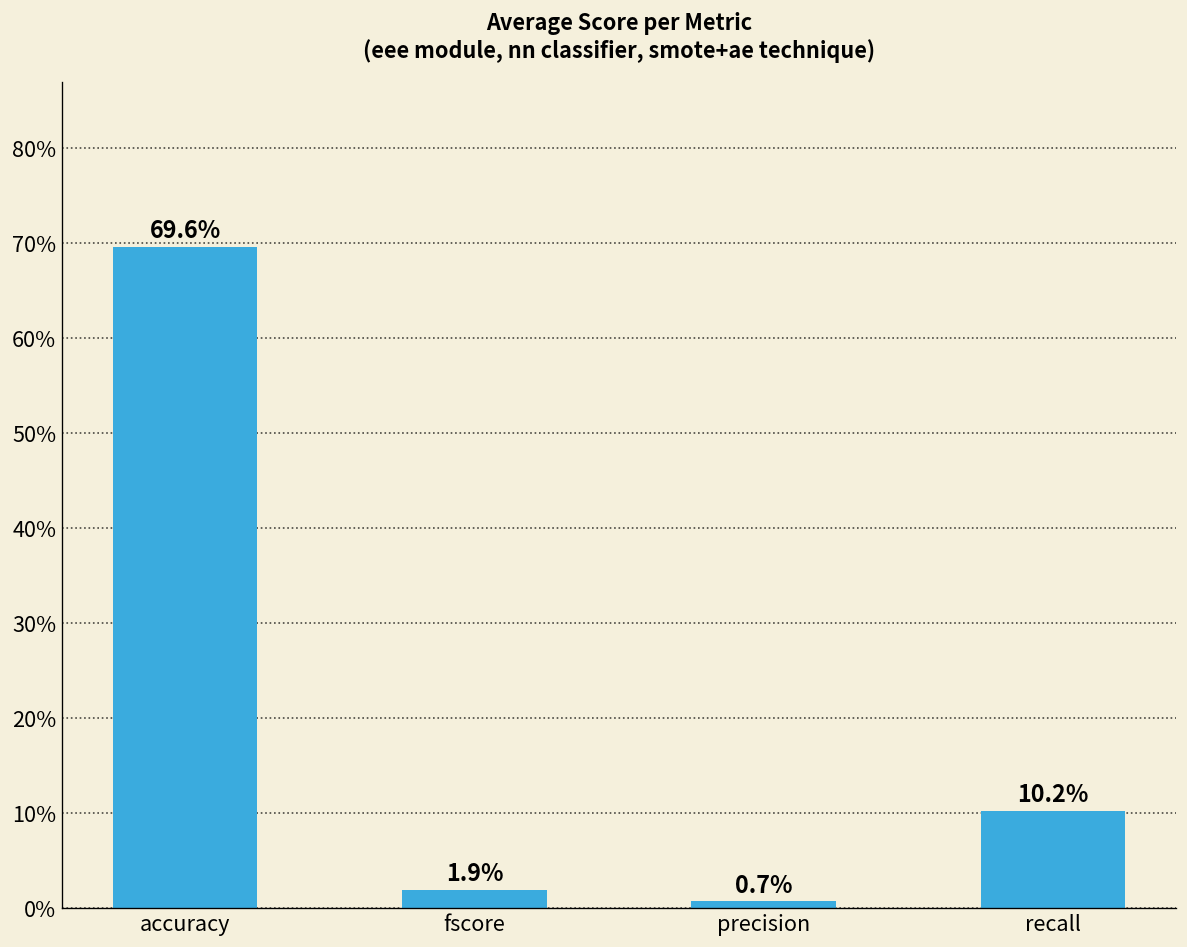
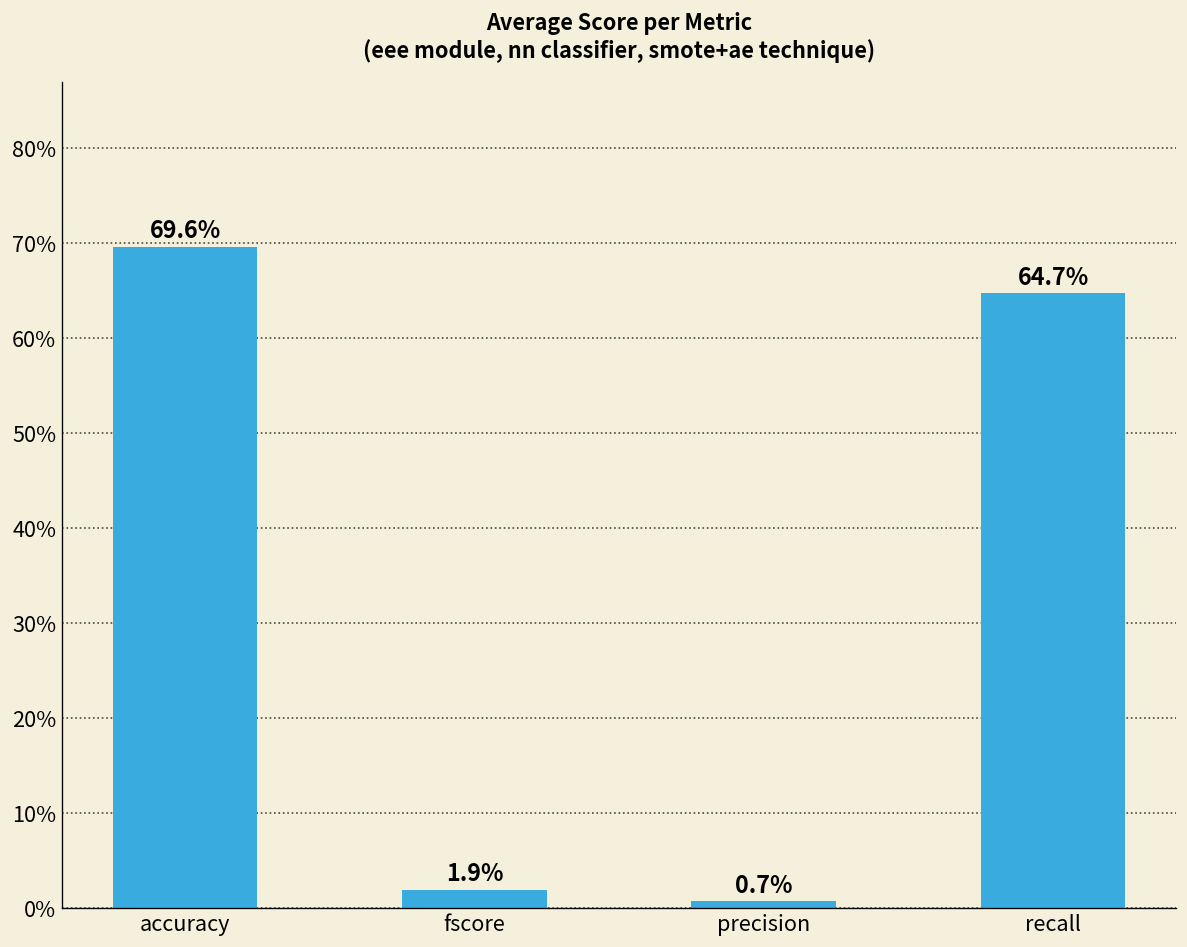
recall: 10.2% -> 64.7%
